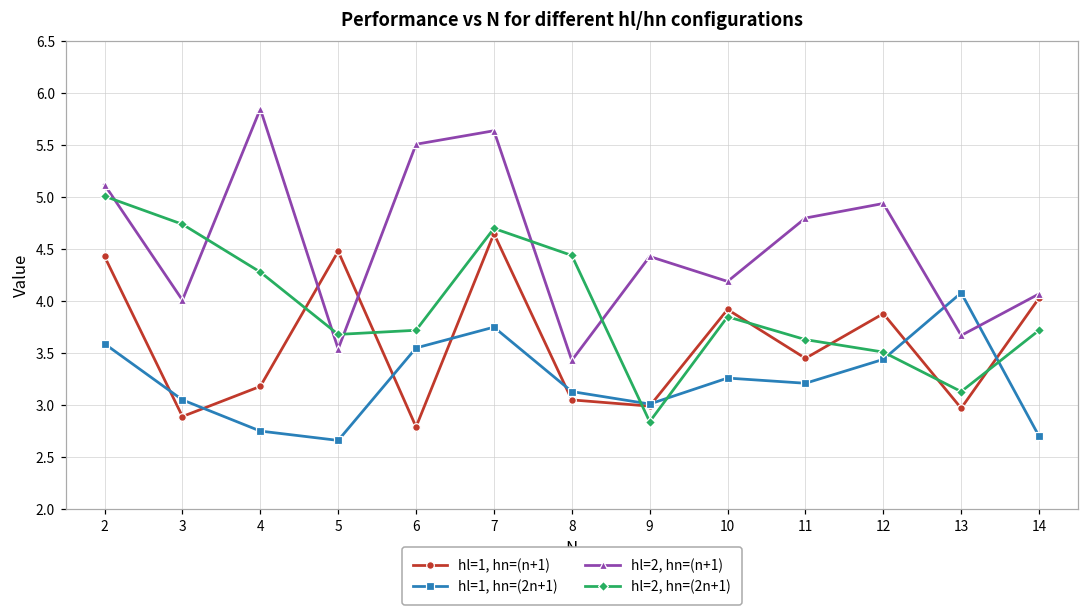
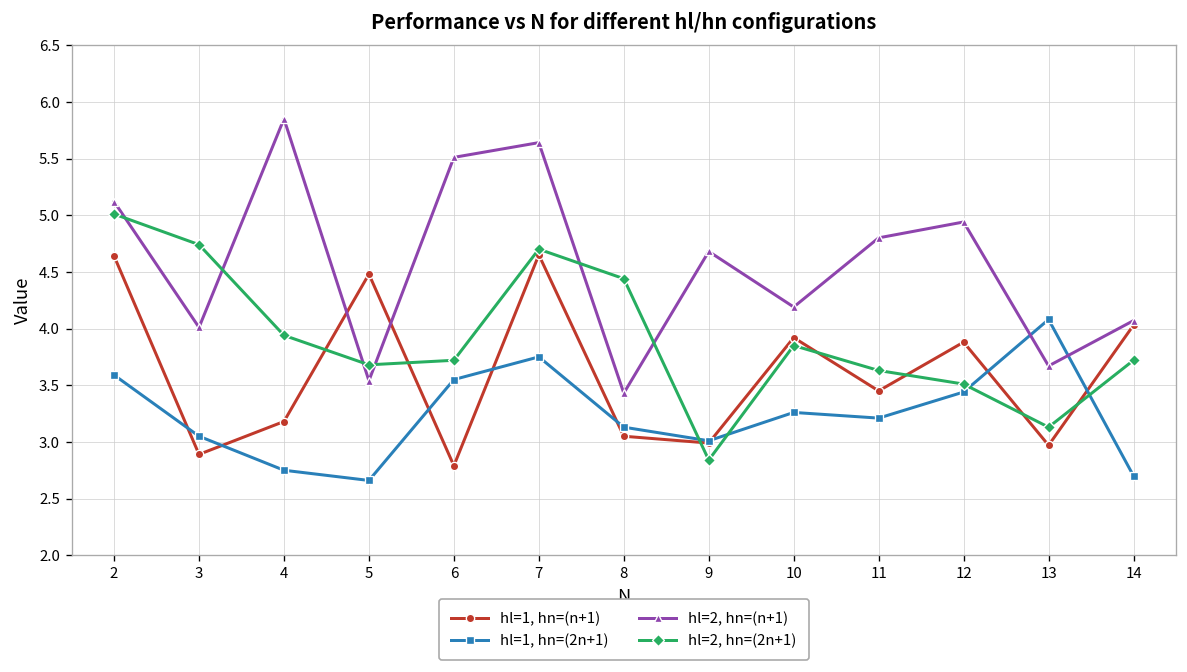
hl=1, hn=(n+1), 2: 4.4 -> 4.6
hl=2, hn=(2n+1), 4: 4.3 -> 3.9
hl=2, hn=(n+1), 9: 4.4 -> 4.7
